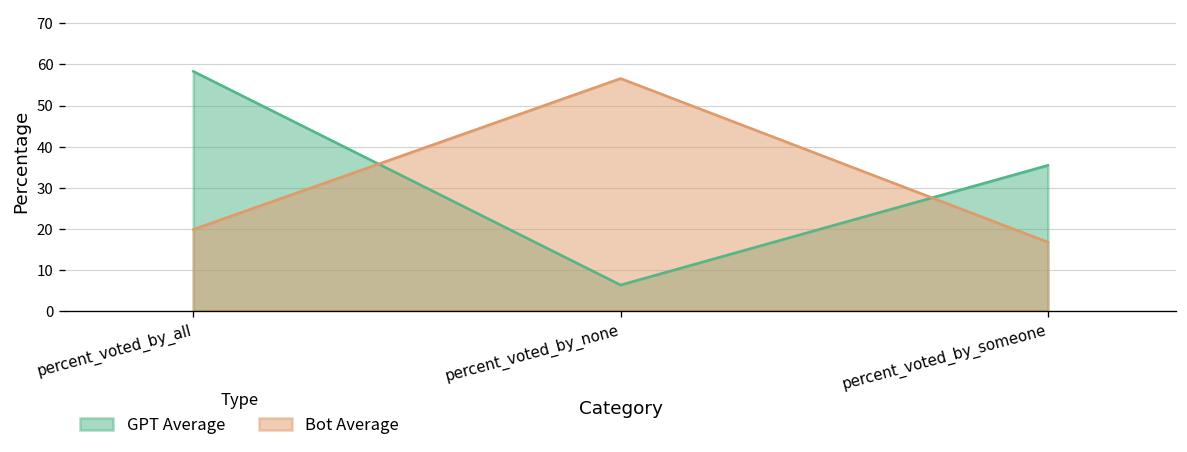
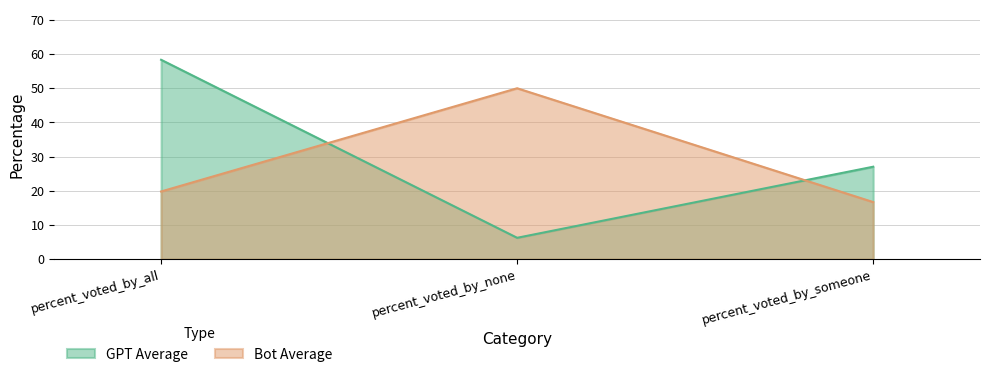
Bot Average, percent_voted_by_none: 57 -> 50
GPT Average, percent_voted_by_someone: 35 -> 27
